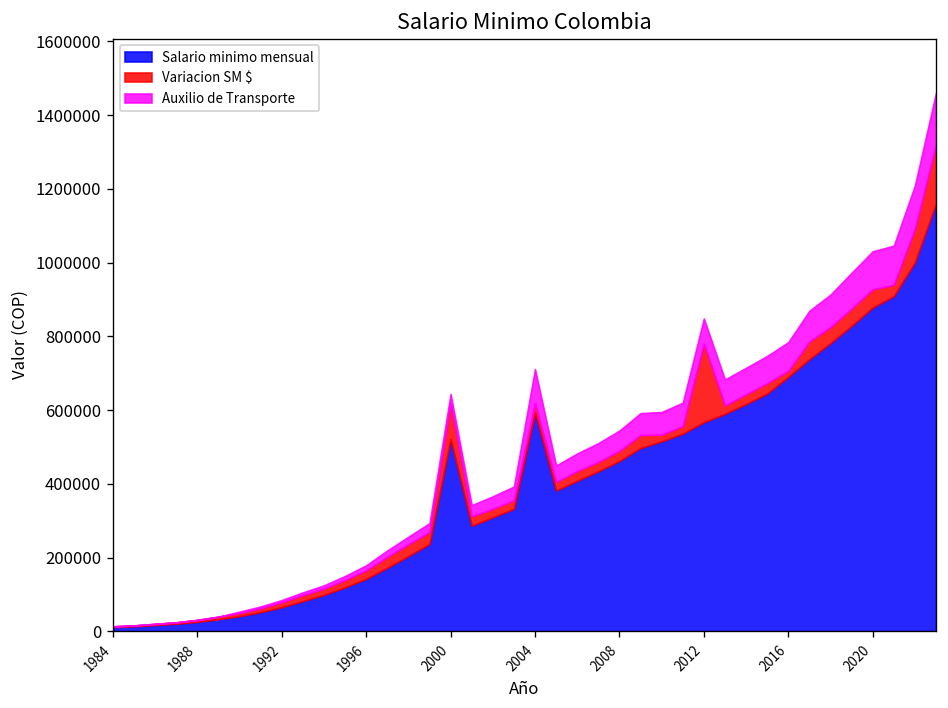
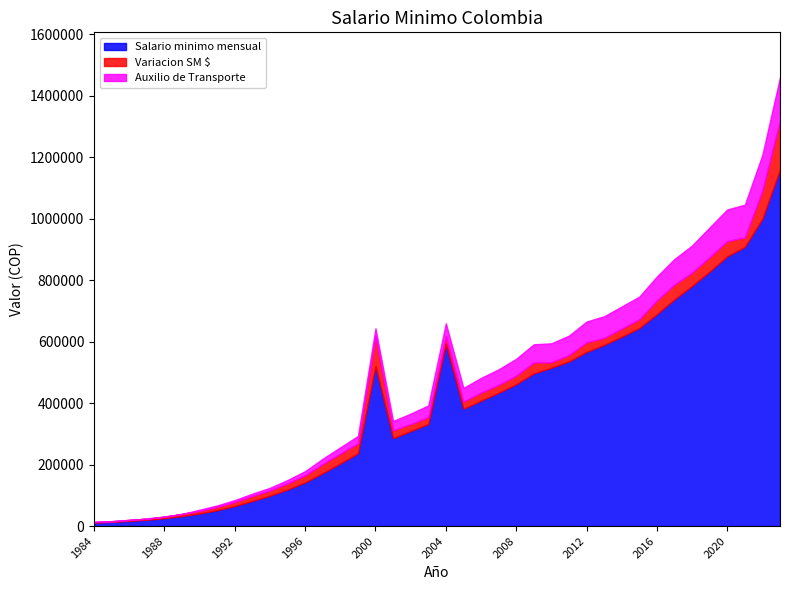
Auxilio de Transporte, 2004: 90000 -> 40000
Variacion SM $, 2012: 210000 -> 30000
Variacion SM $, 2016: 20000 -> 50000
